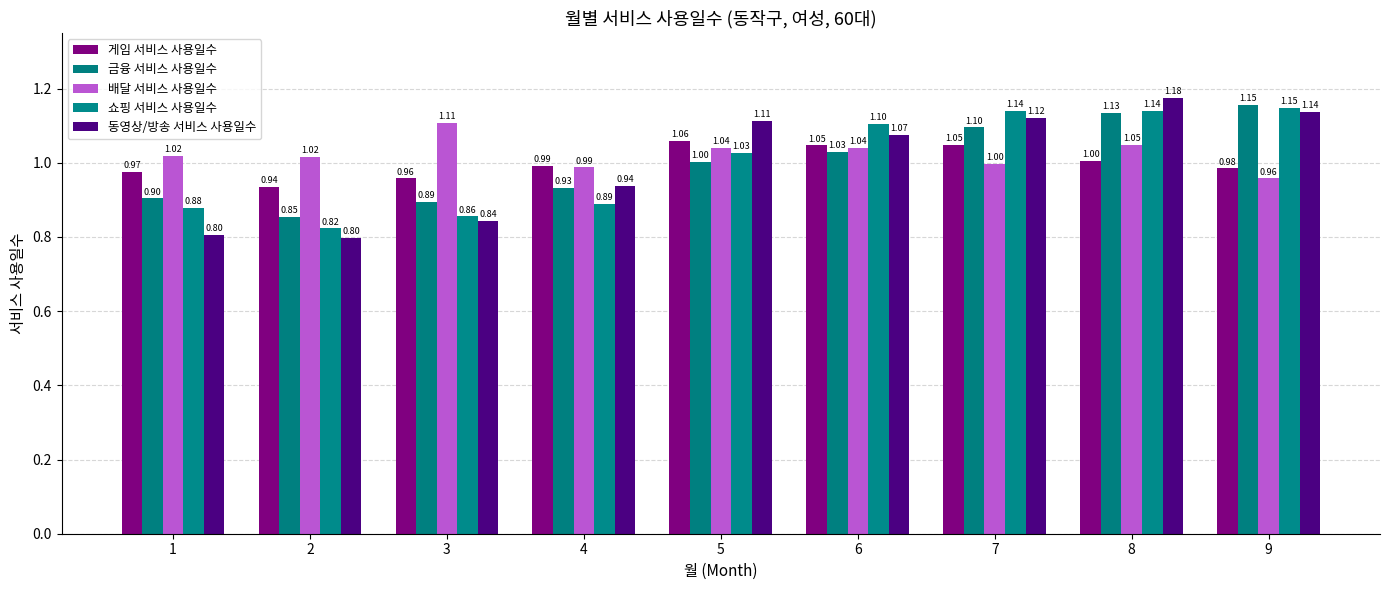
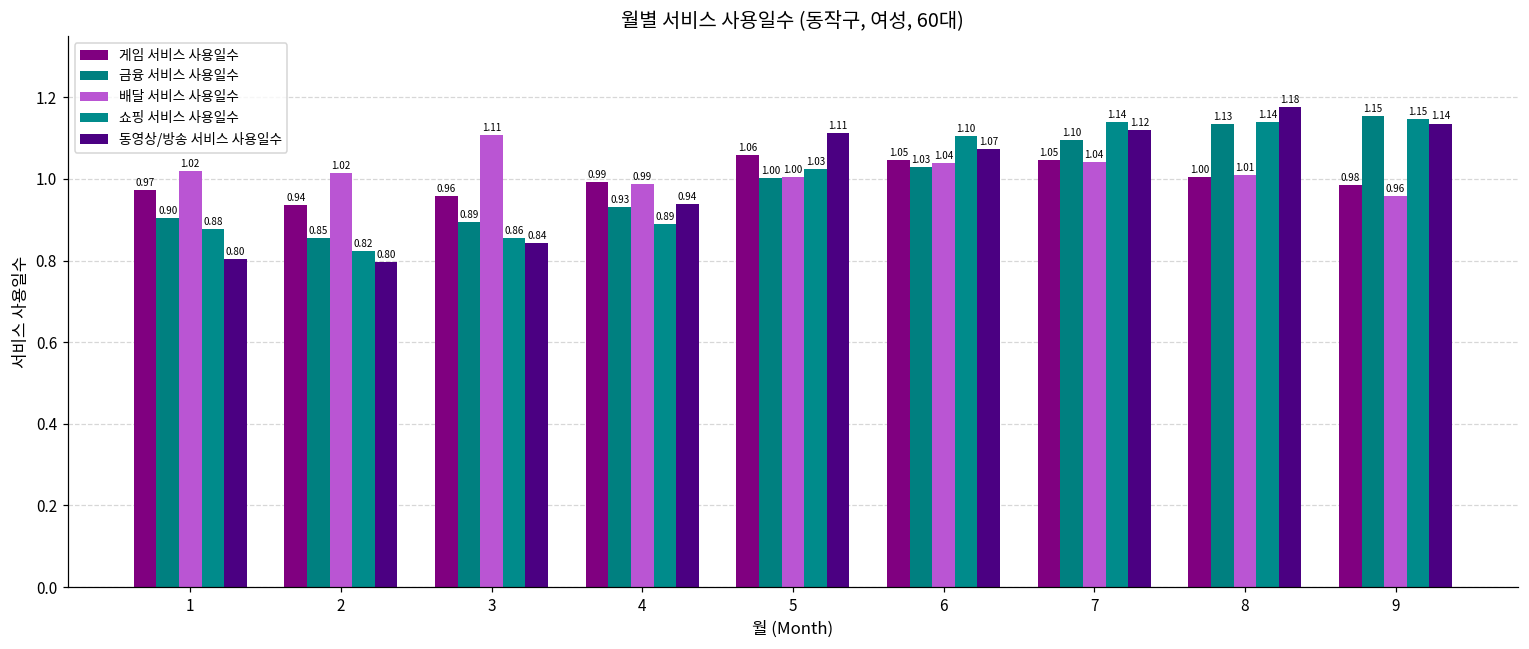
배달 서비스 사용일수, 5: 1.04 -> 1.00
배달 서비스 사용일수, 7: 1.00 -> 1.04
배달 서비스 사용일수, 8: 1.05 -> 1.01
